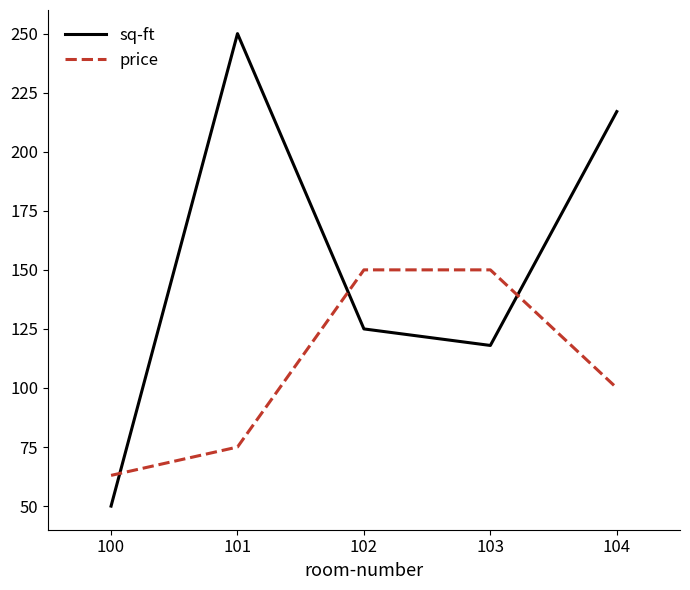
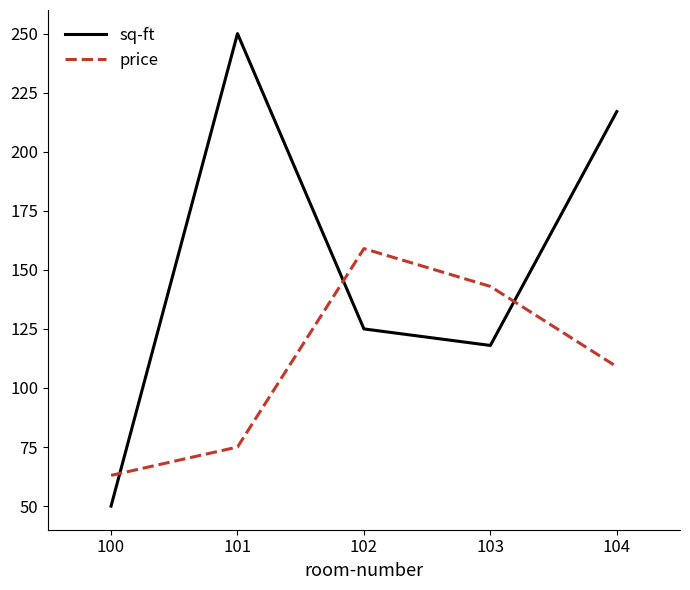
price, 102: 150 -> 159
price, 103: 150 -> 143
price, 104: 100 -> 109
